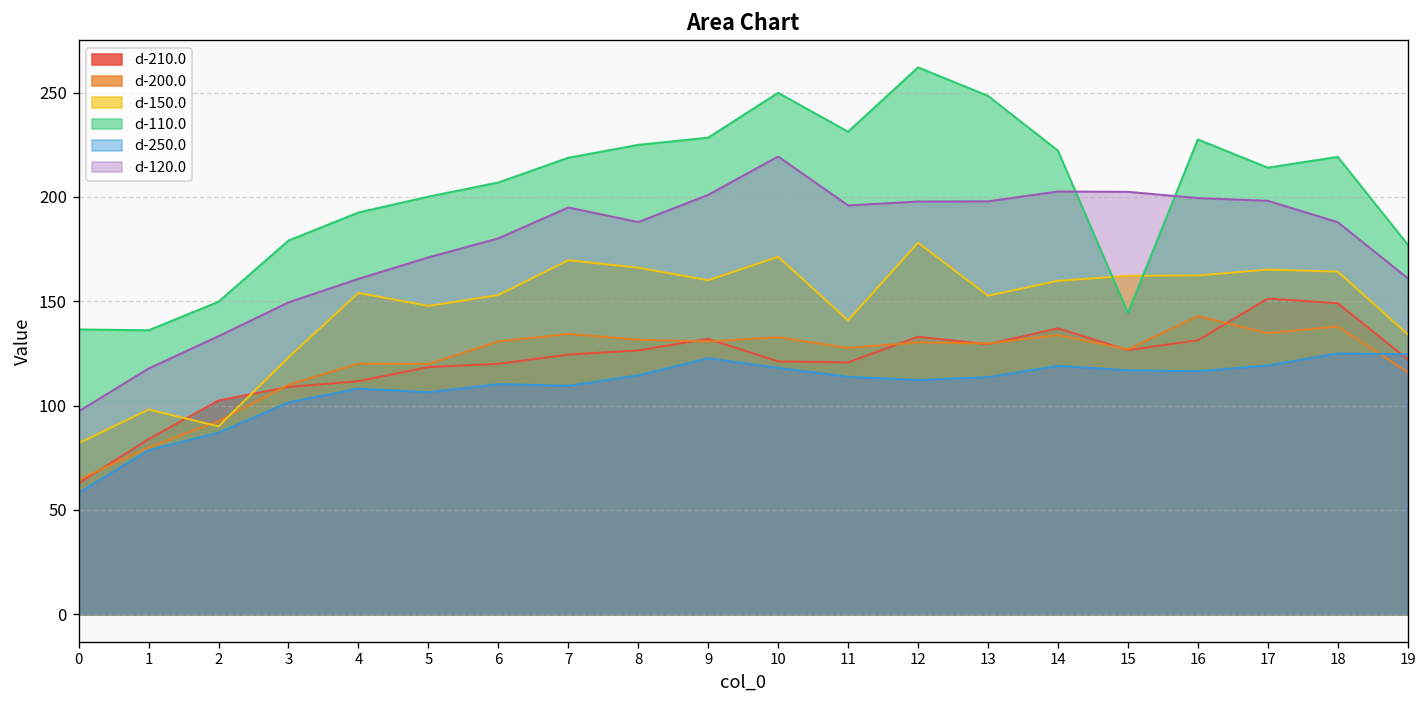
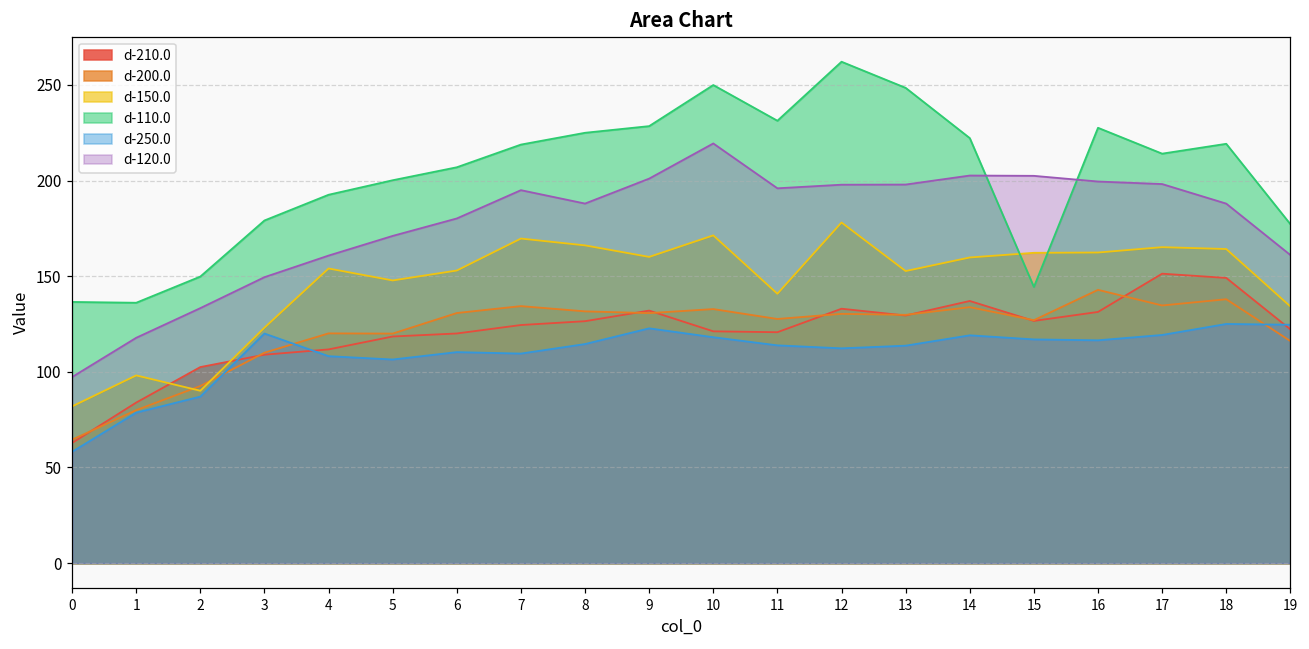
d-250.0, 3: 102 -> 120
